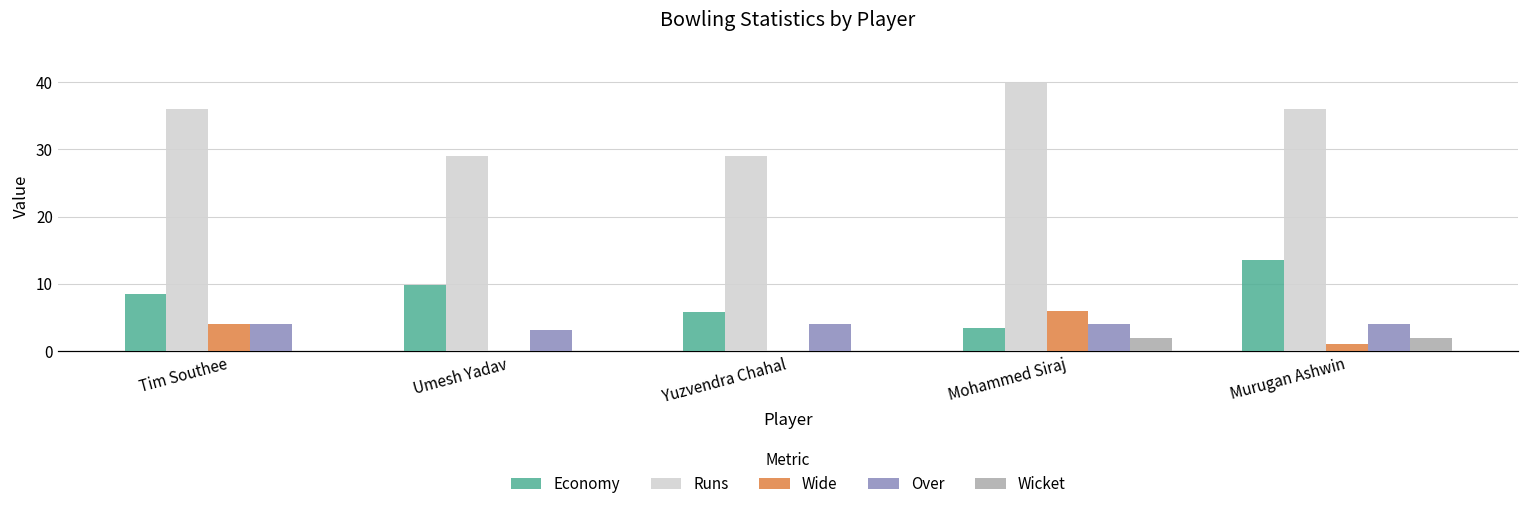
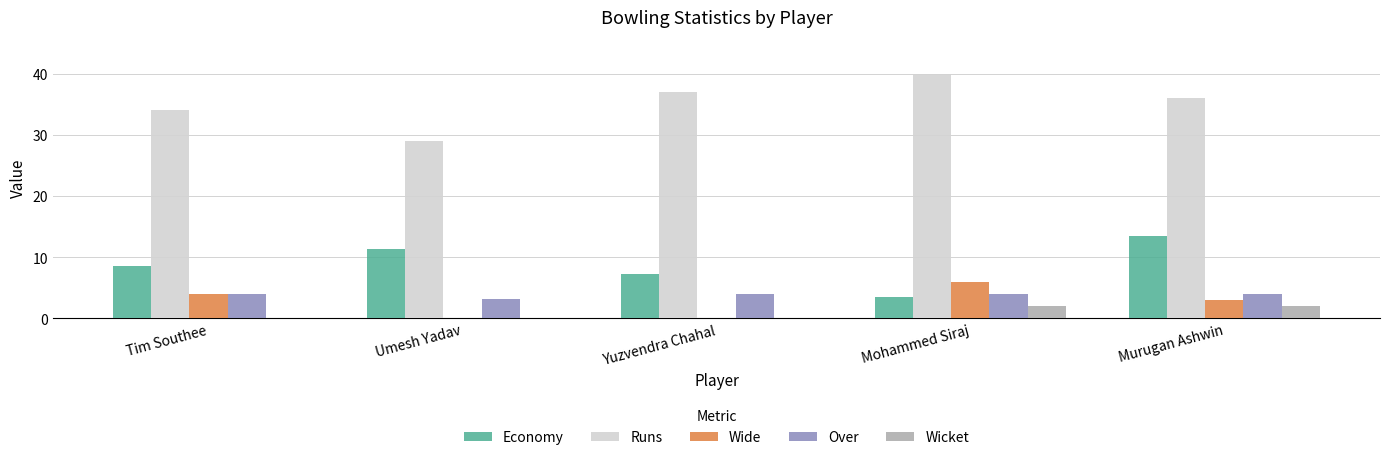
Runs, Tim Southee: 36 -> 34
Economy, Umesh Yadav: 10 -> 11
Economy, Yuzvendra Chahal: 6 -> 7
Runs, Yuzvendra Chahal: 29 -> 37
Wide, Murugan Ashwin: 1 -> 3
